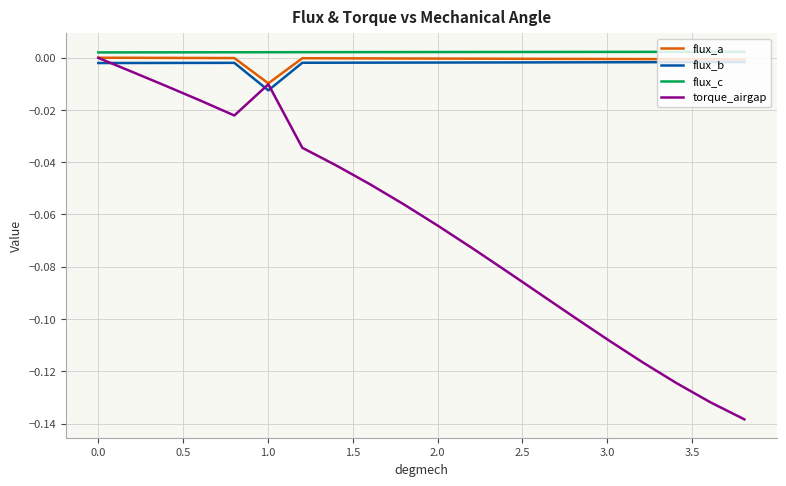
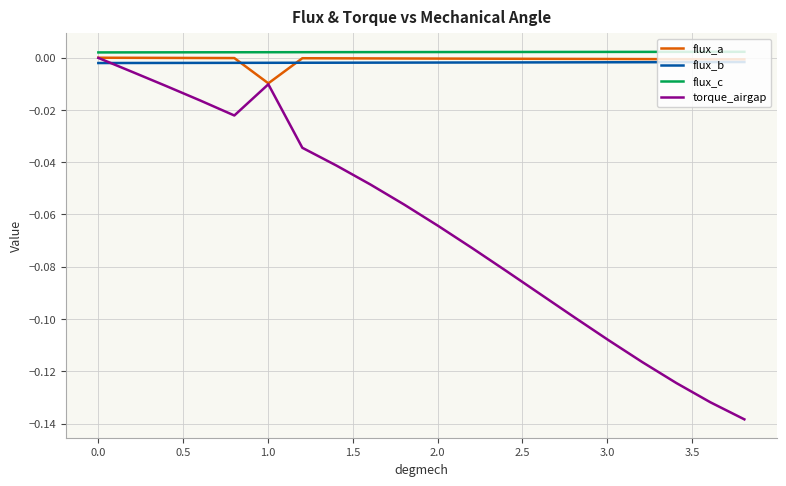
flux_b, 1.0: -0.012 -> -0.002
